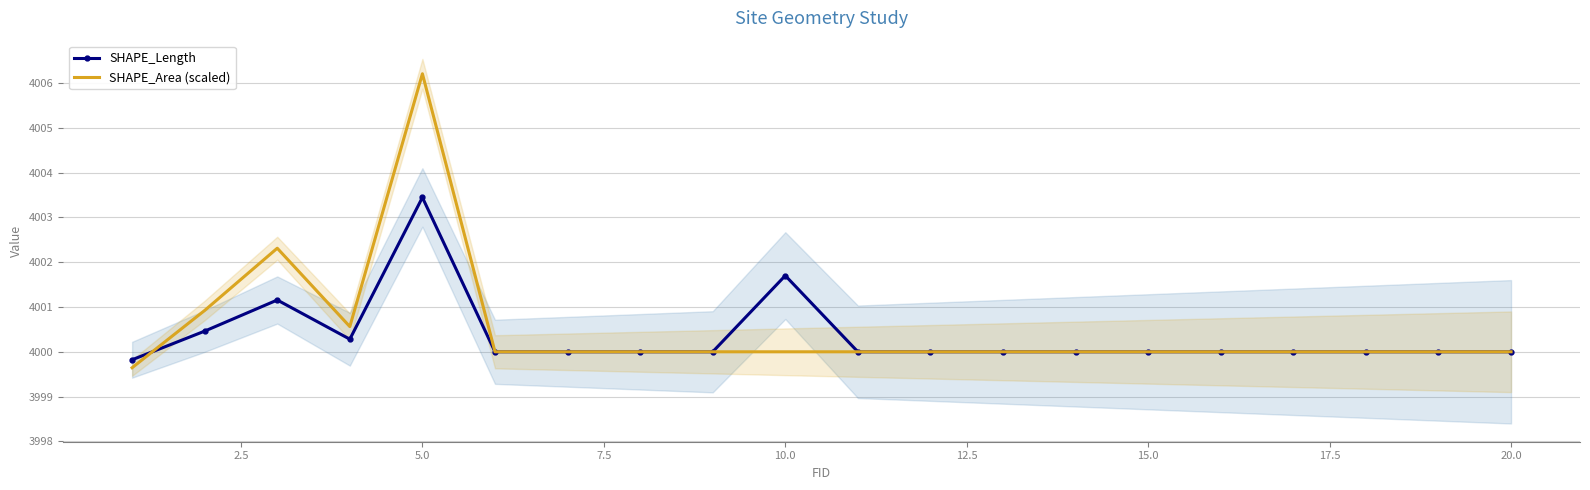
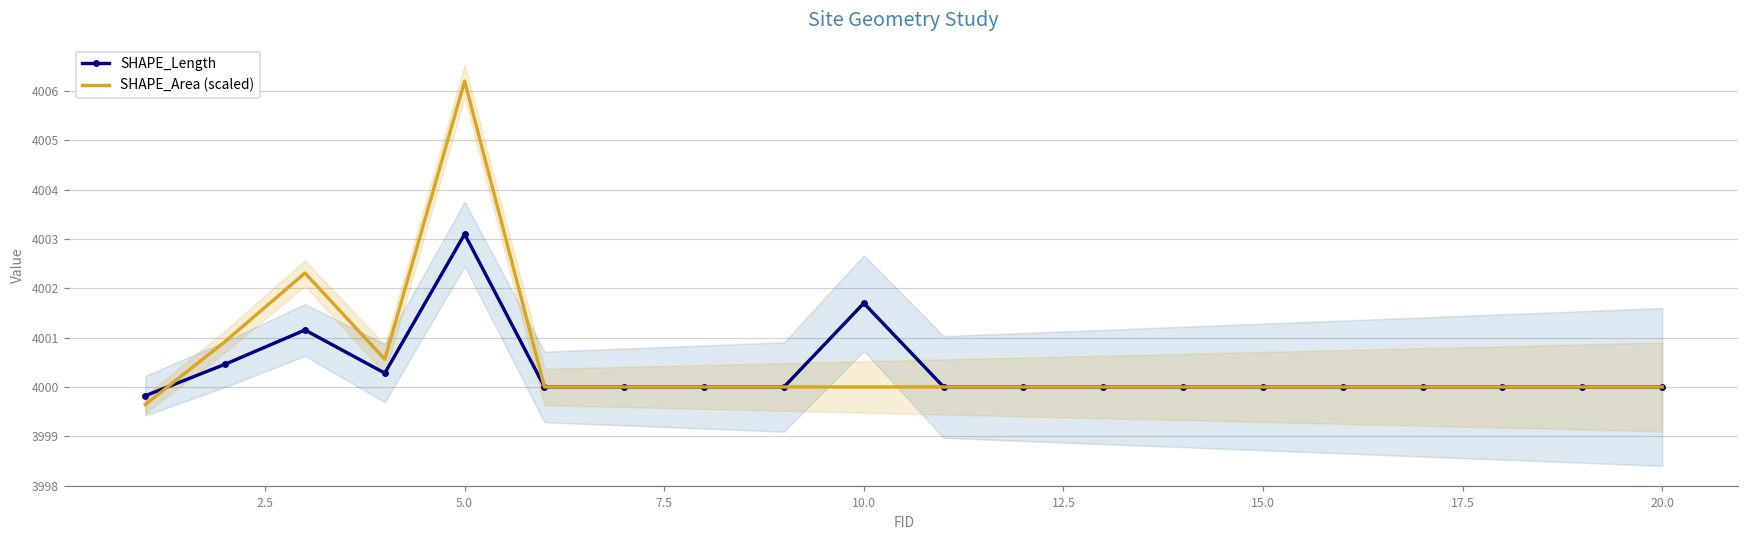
SHAPE_Length, 5.0: 4003.4 -> 4003.1
